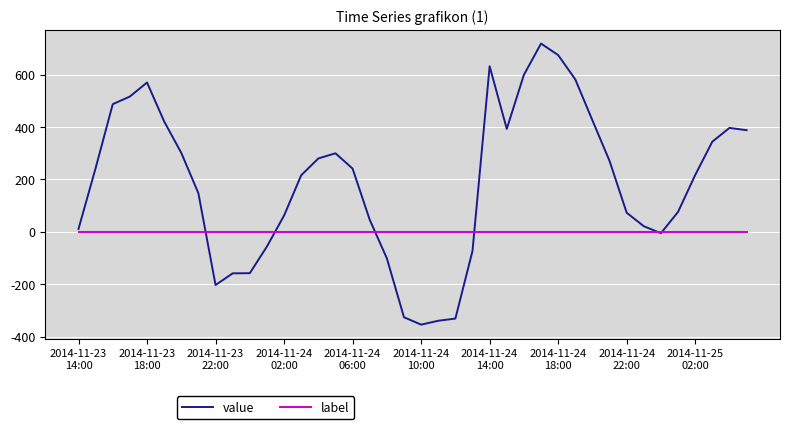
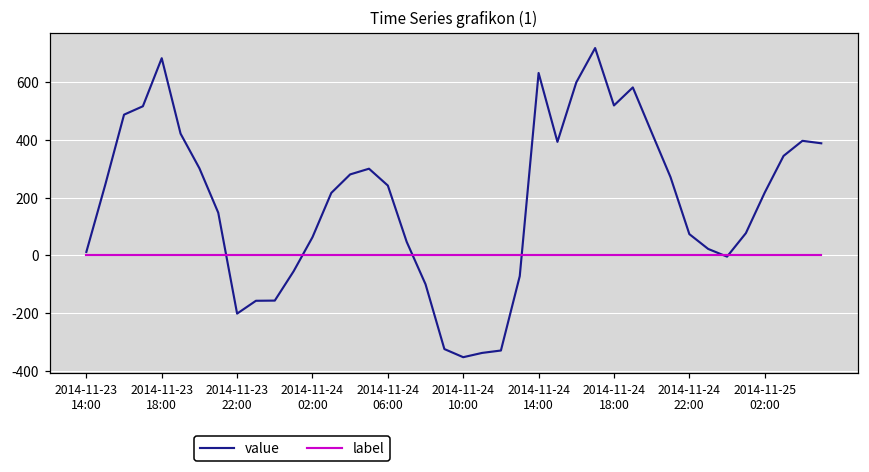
value, 2014-11-23 18:00: 570 -> 680
value, 2014-11-24 18:00: 670 -> 520
